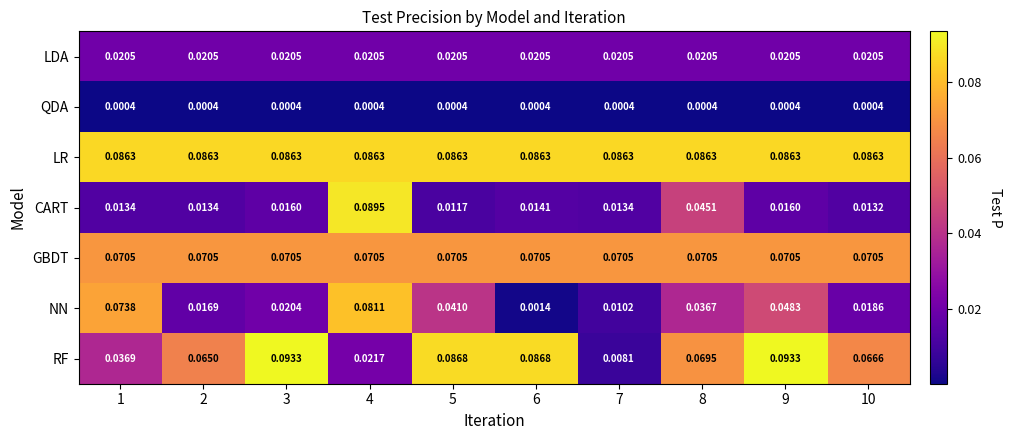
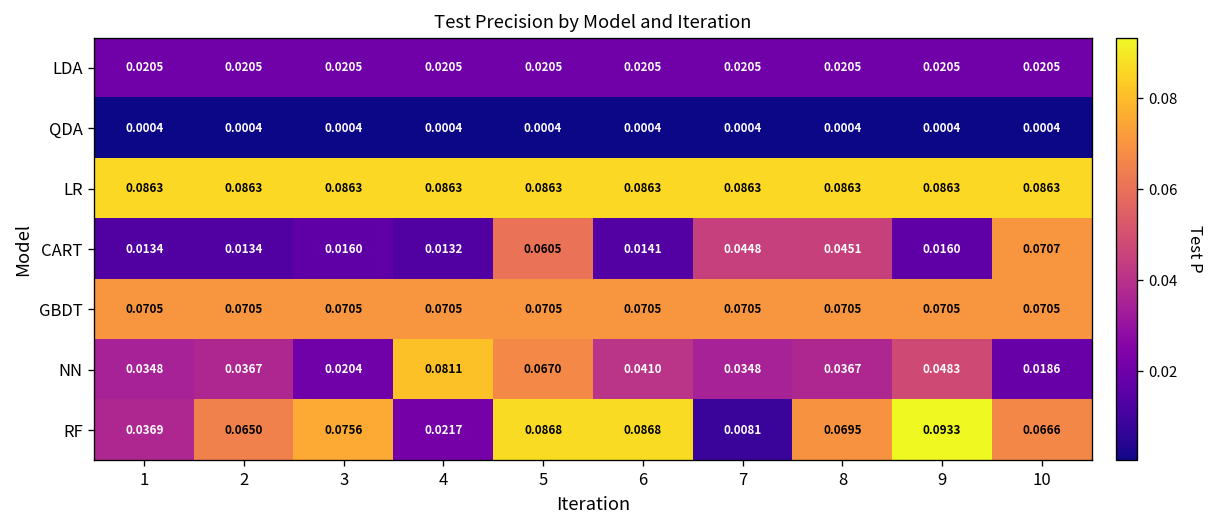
CART, 4: 0.0895 -> 0.0132
CART, 5: 0.0117 -> 0.0605
CART, 7: 0.0134 -> 0.0448
CART, 10: 0.0132 -> 0.0707
NN, 1: 0.0738 -> 0.0348
NN, 2: 0.0169 -> 0.0367
NN, 5: 0.0410 -> 0.0670
NN, 6: 0.0014 -> 0.0410
NN, 7: 0.0102 -> 0.0348
RF, 3: 0.0933 -> 0.0756
